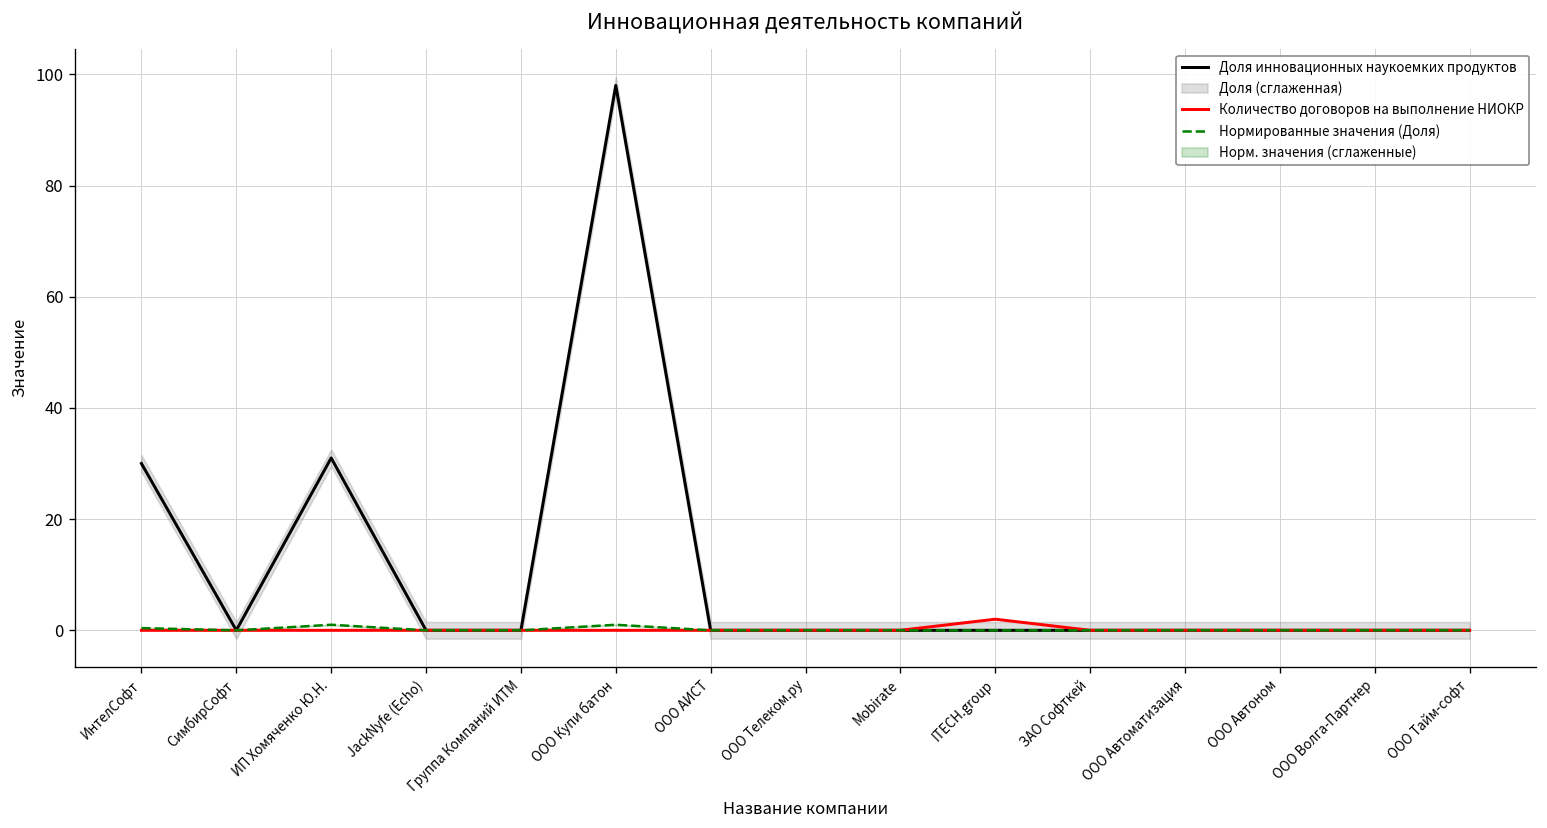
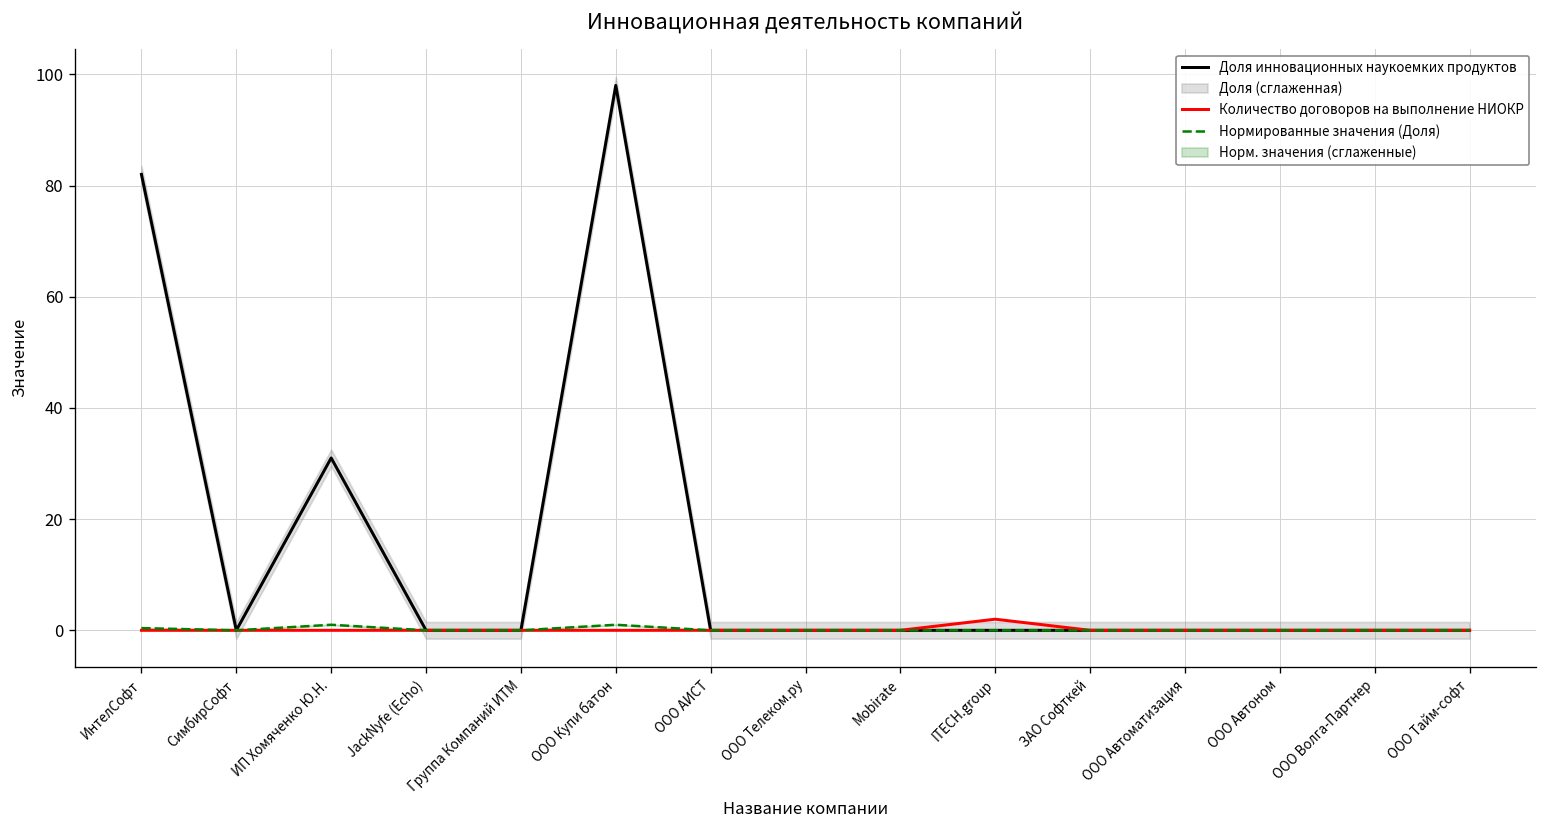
Доля инновационных наукоемких продуктов, ИнтелСофт: 30 -> 82
